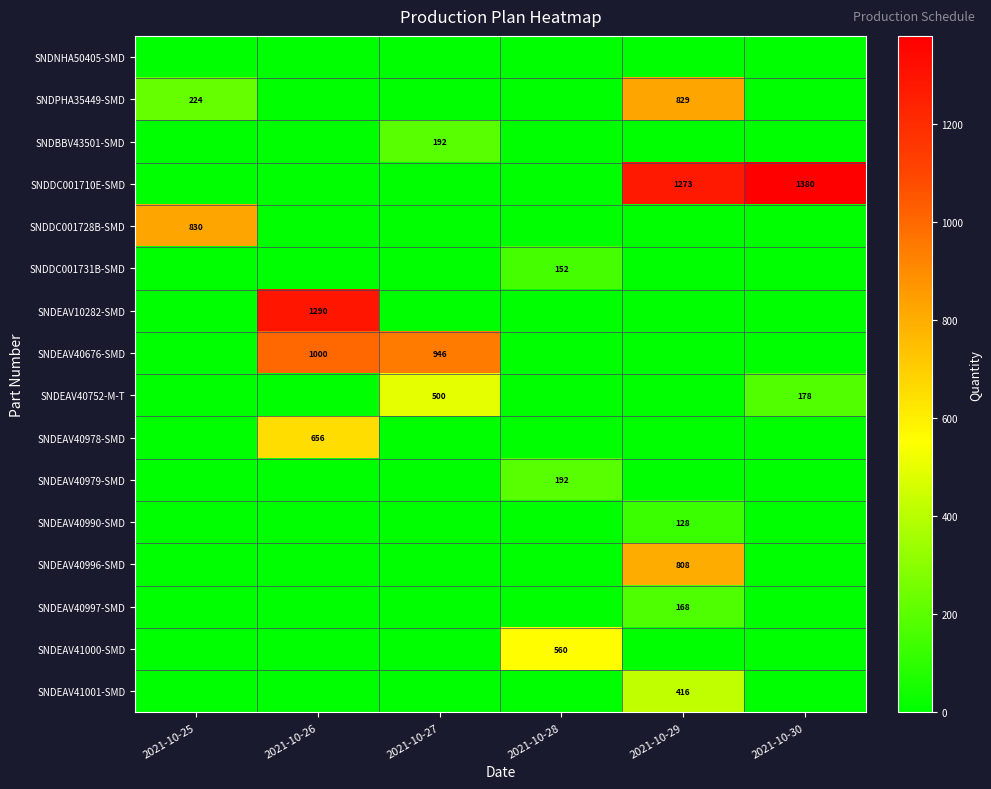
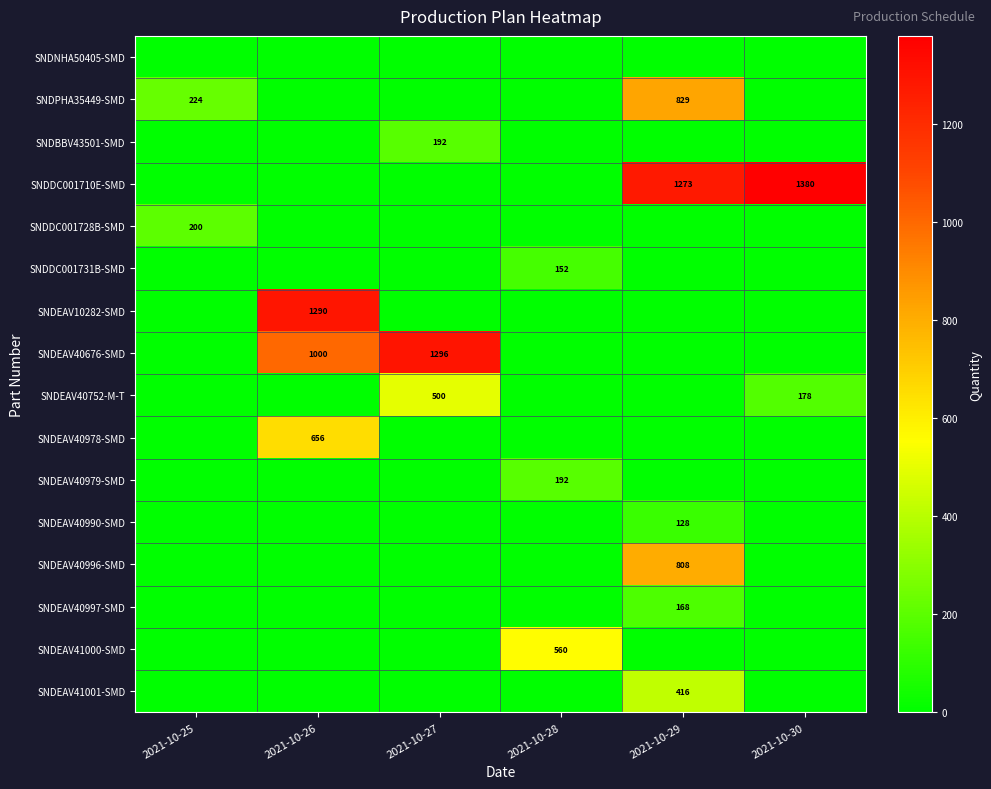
SNDDC001728B-SMD, 2021-10-25: 830 -> 200
SNDEAV40676-SMD, 2021-10-27: 946 -> 1296
